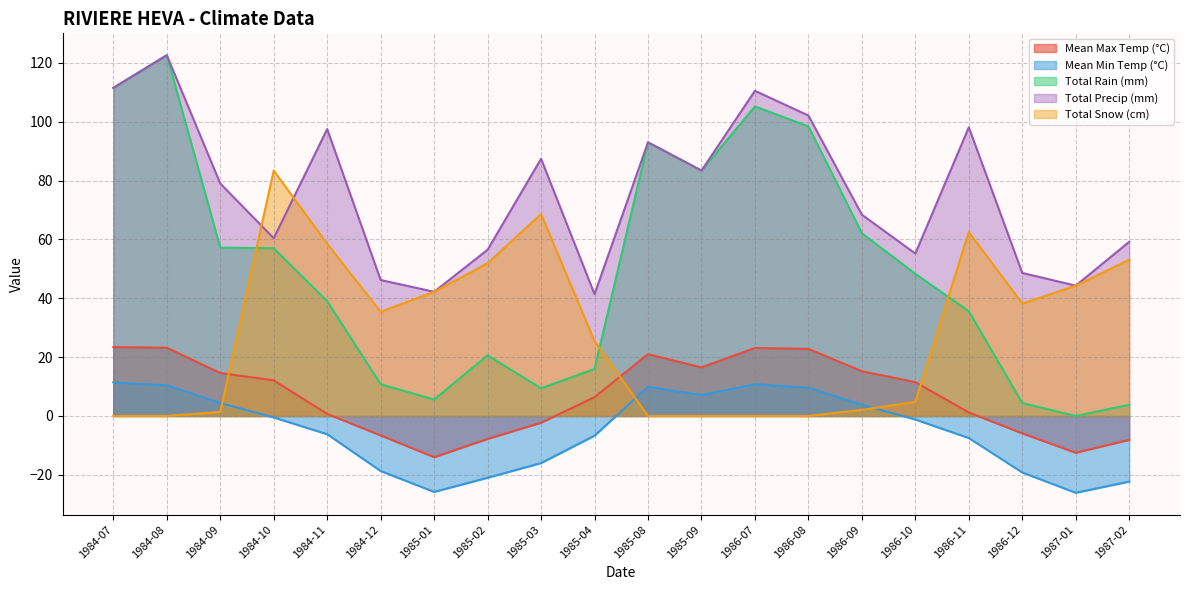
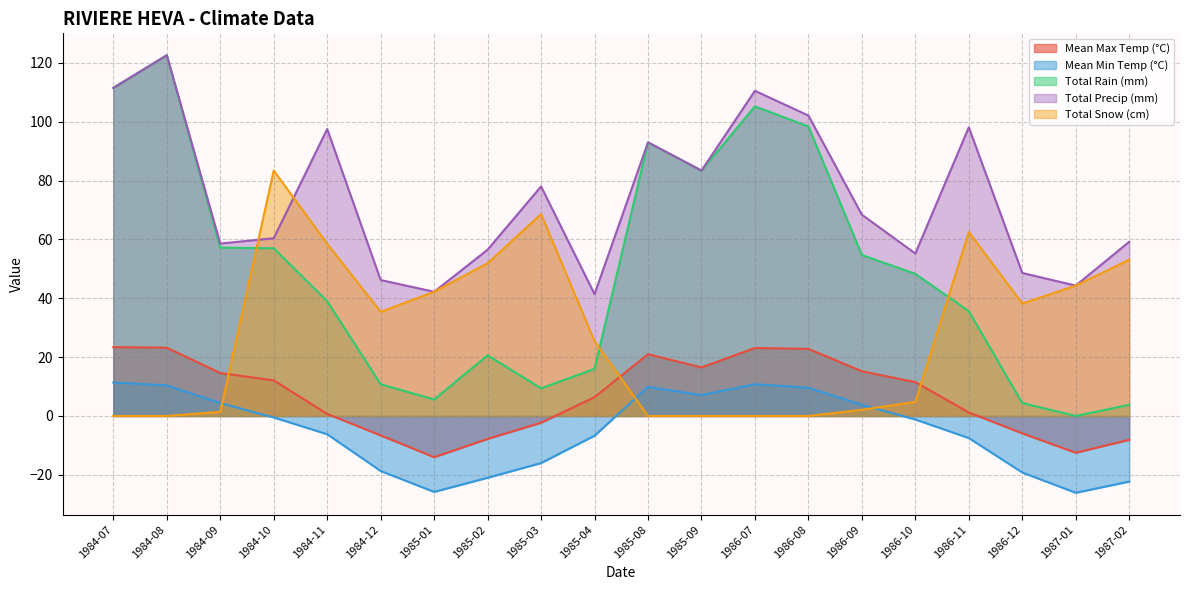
Total Precip (mm), 1984-09: 79 -> 59
Total Precip (mm), 1985-03: 87 -> 78
Total Rain (mm), 1986-09: 62 -> 55
